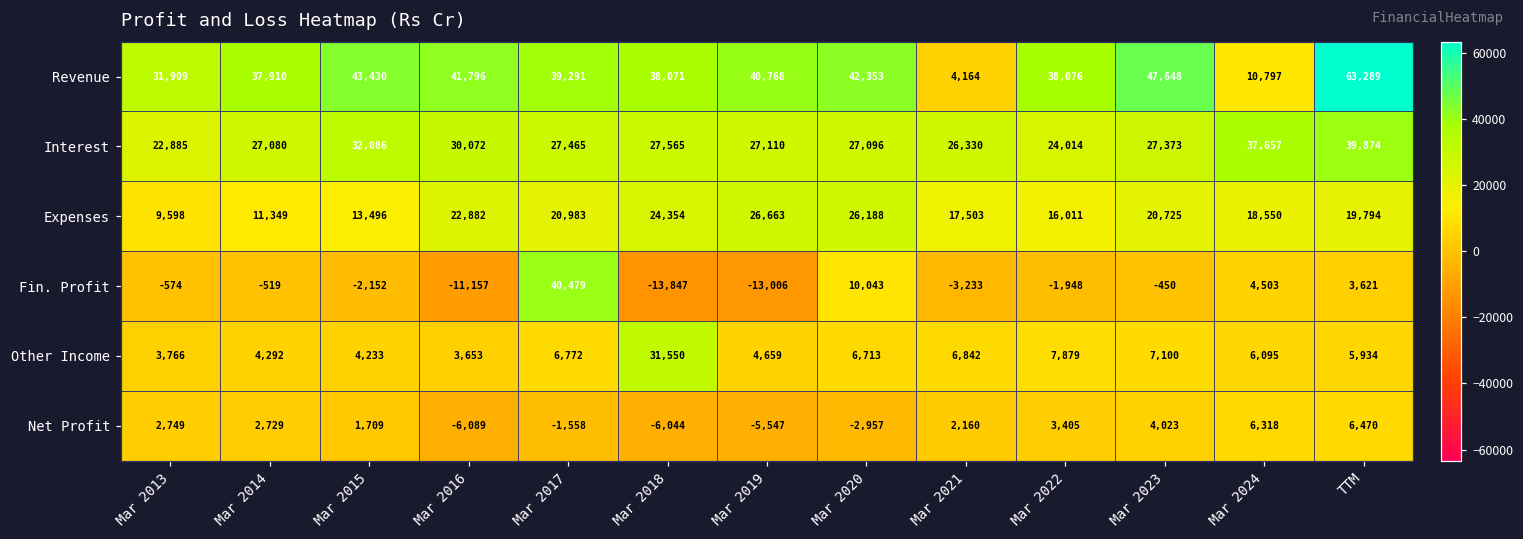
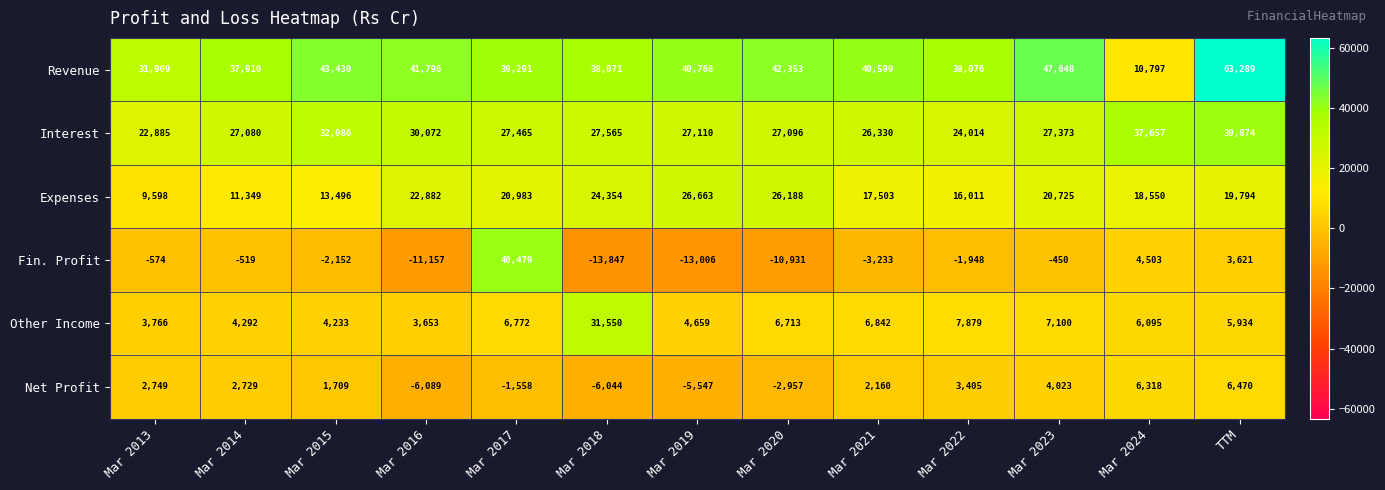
Revenue, Mar 2021: 4,164 -> 40,599
Fin. Profit, Mar 2020: 10,043 -> -10,931
